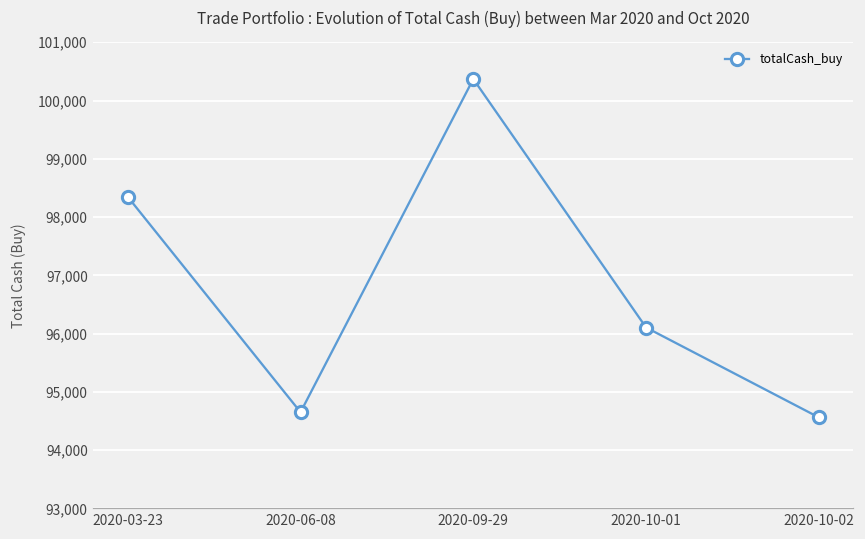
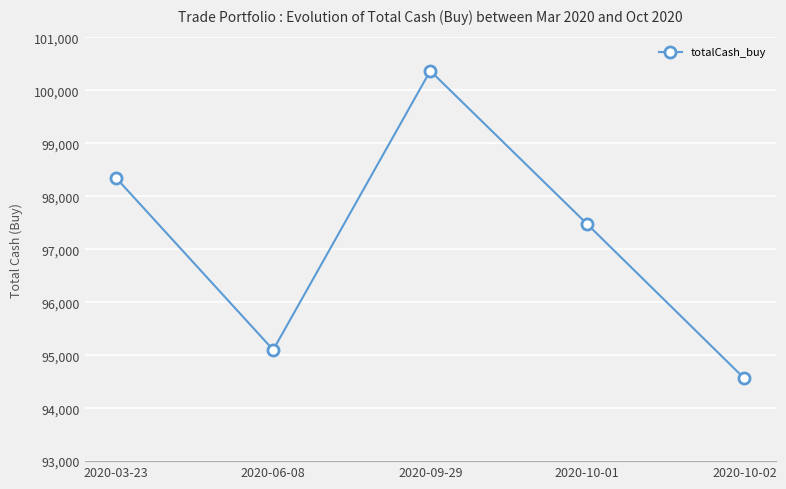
2020-06-08: 94,700 -> 95,100
2020-10-01: 96,100 -> 97,500
